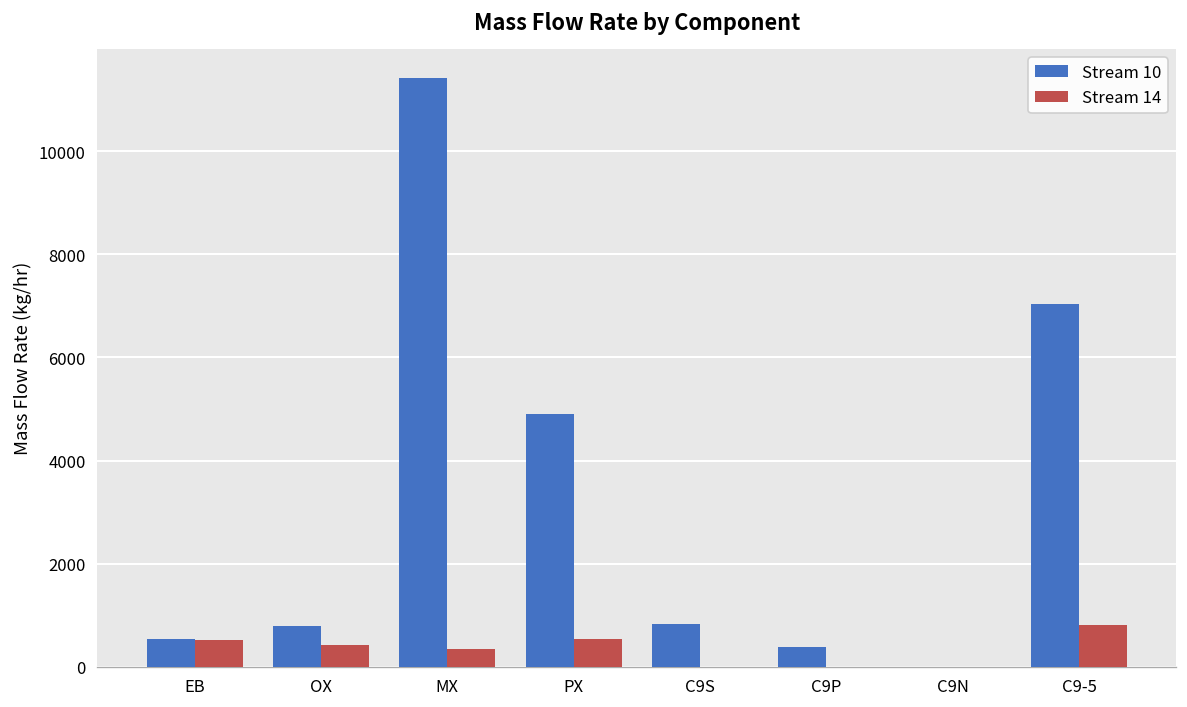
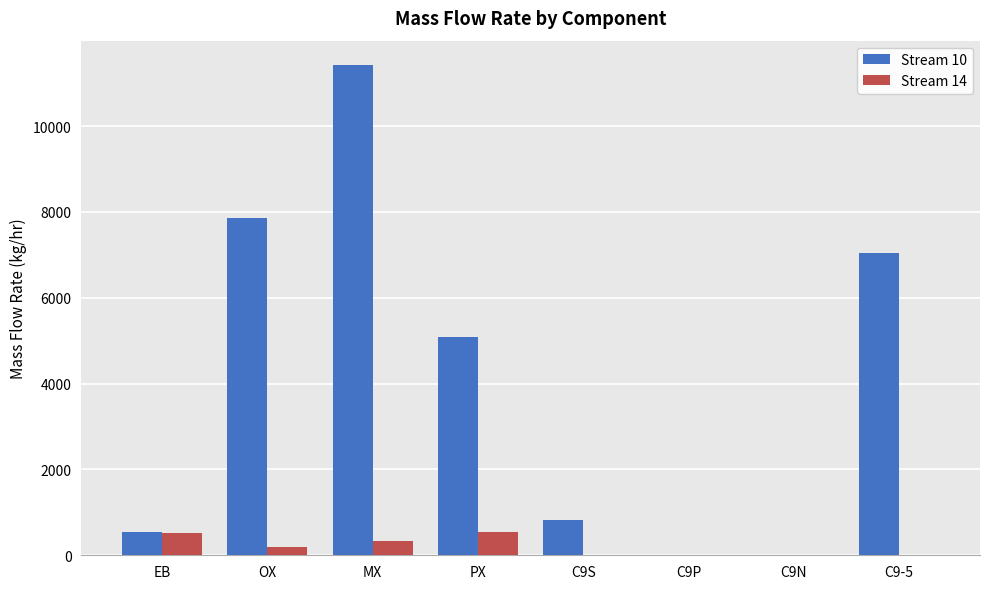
Stream 10, OX: 800 -> 7900
Stream 14, OX: 400 -> 200
Stream 10, PX: 4900 -> 5100
Stream 10, C9P: 400 -> 0
Stream 14, C9-5: 800 -> 0
